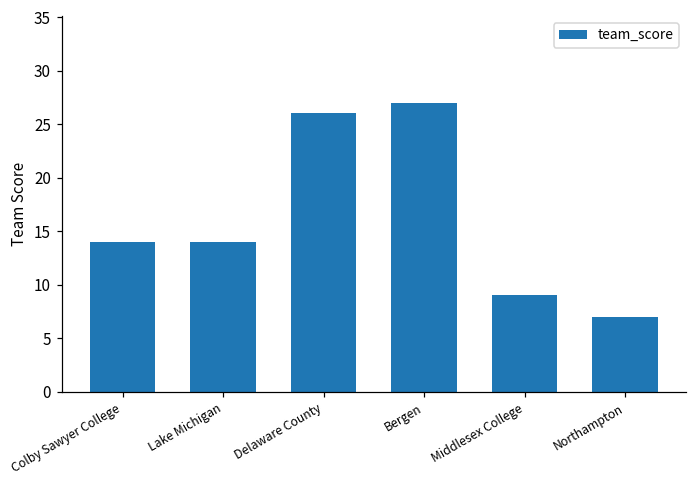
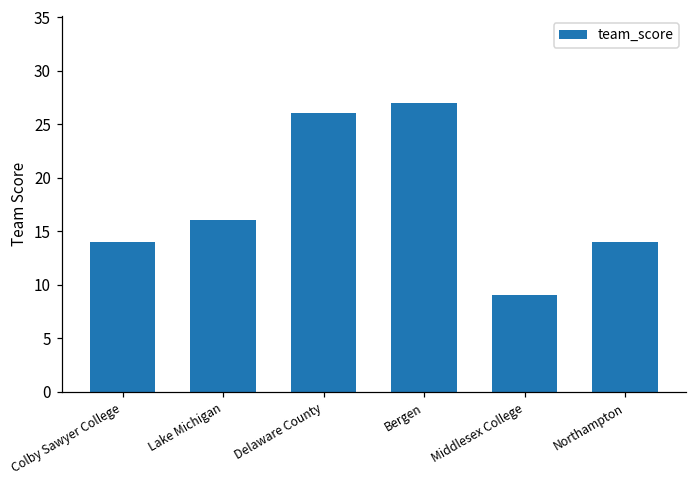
Lake Michigan: 14 -> 16
Northampton: 7 -> 14
